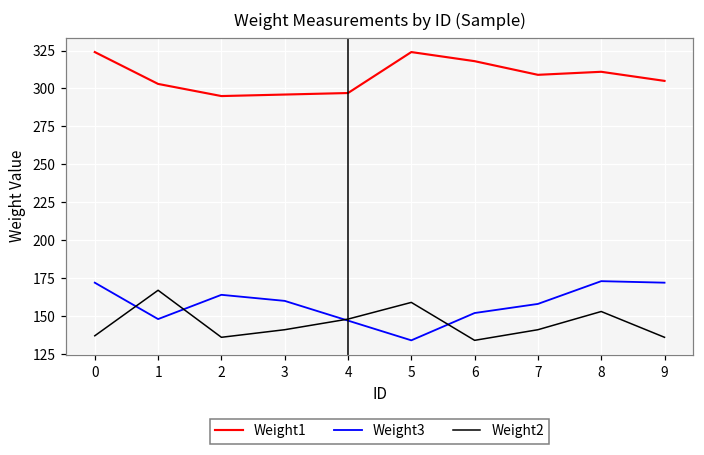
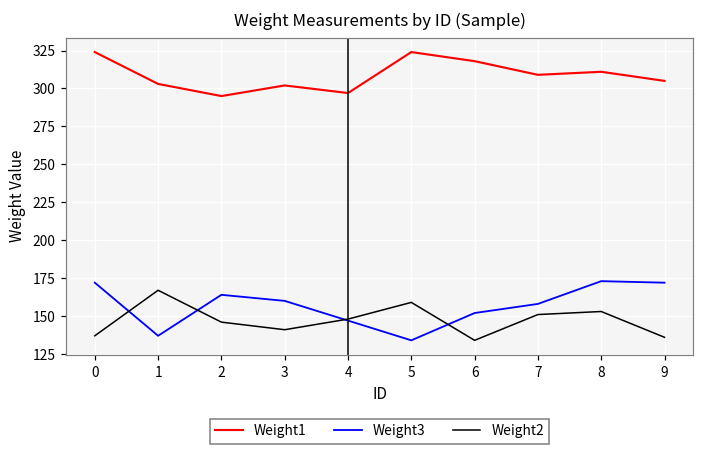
Weight3, 1: 148 -> 137
Weight2, 2: 136 -> 146
Weight1, 3: 296 -> 302
Weight2, 7: 141 -> 151
